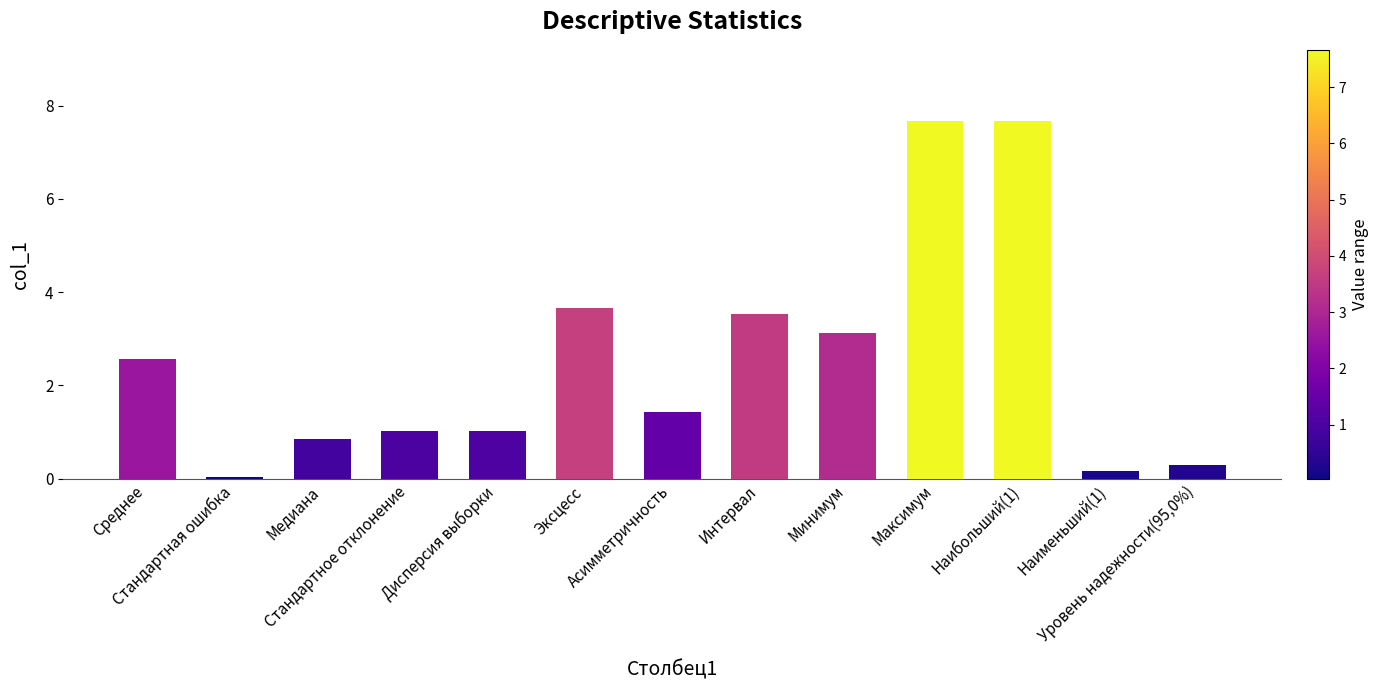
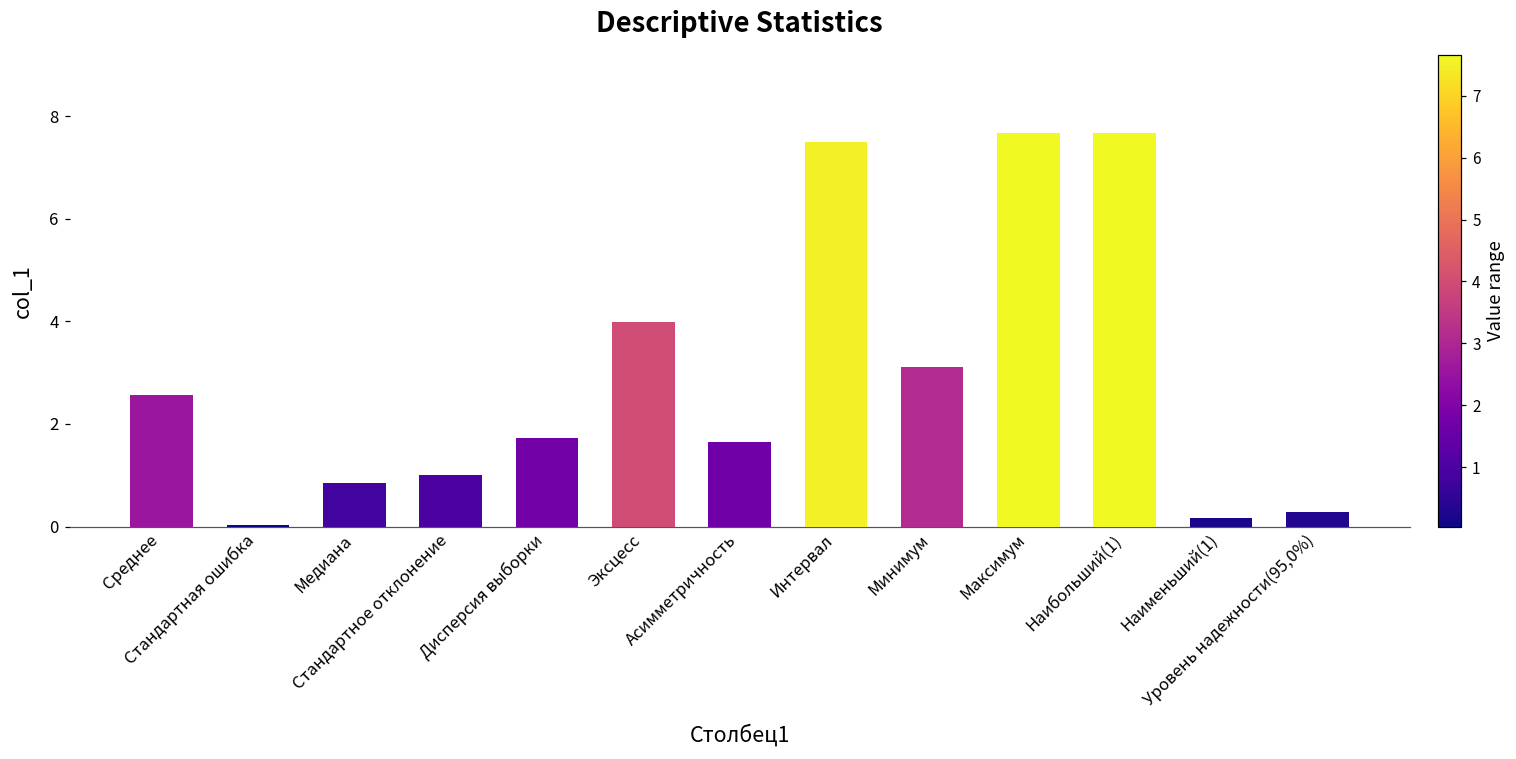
Дисперсия выборки: 1.0 -> 1.7
Эксцесс: 3.7 -> 4.0
Асимметричность: 1.4 -> 1.6
Интервал: 3.5 -> 7.5
